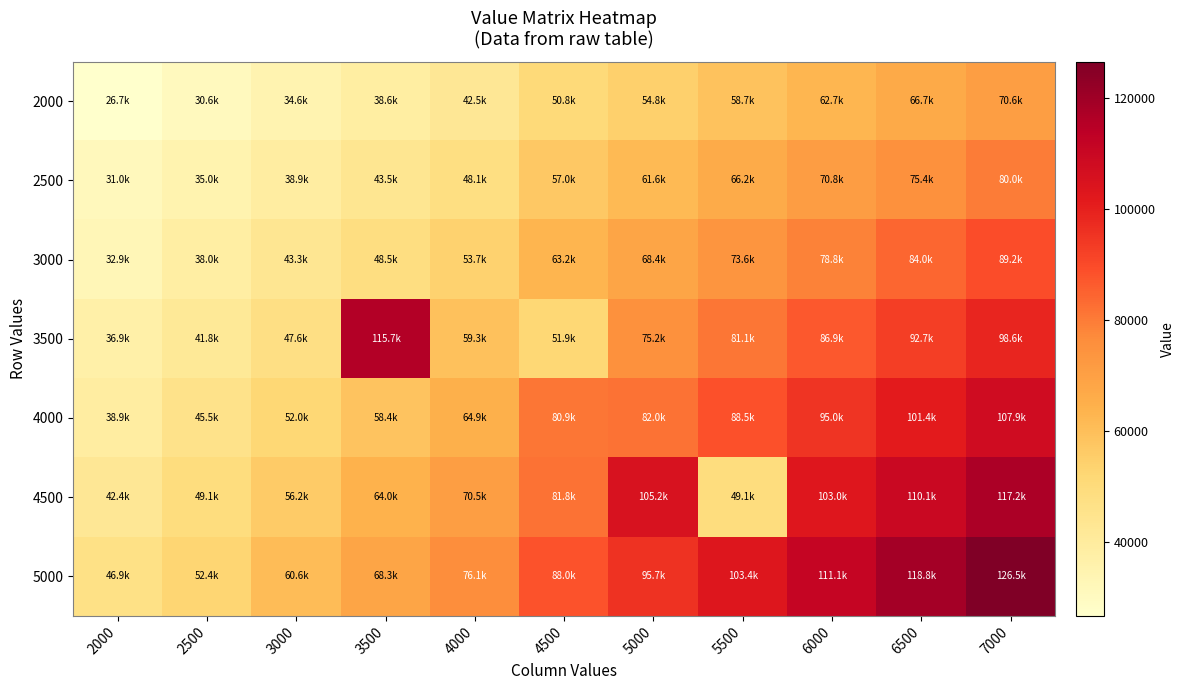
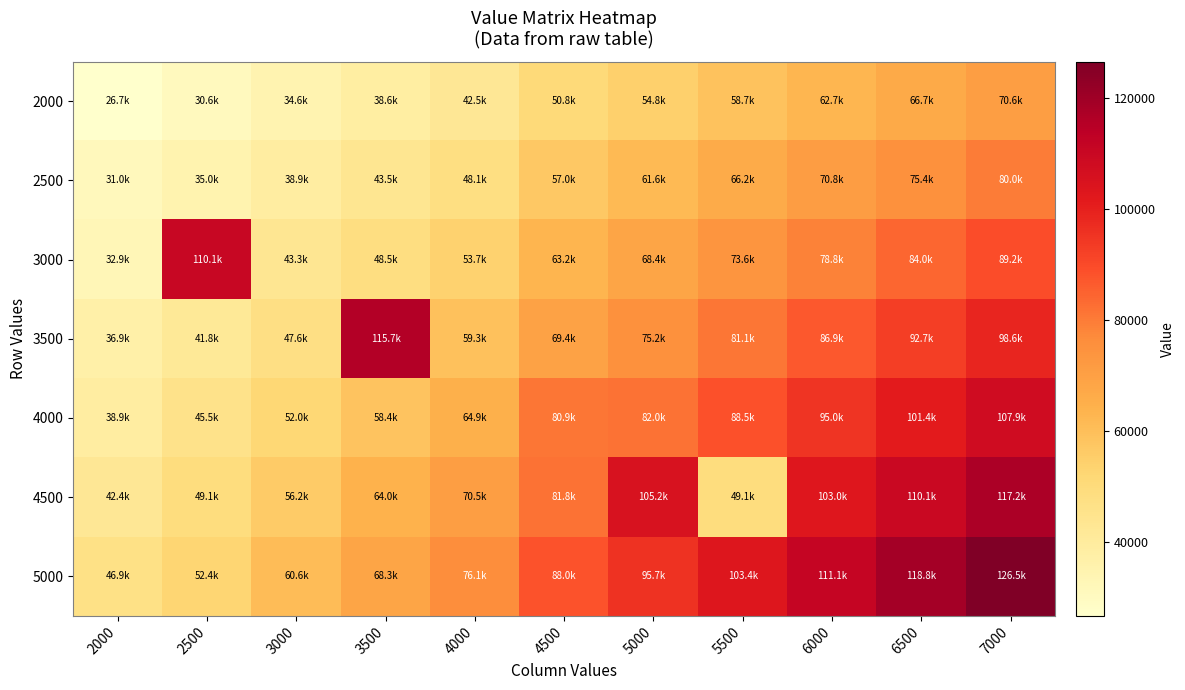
3000, 2500: 38.0k -> 110.1k
3500, 4500: 51.9k -> 69.4k
